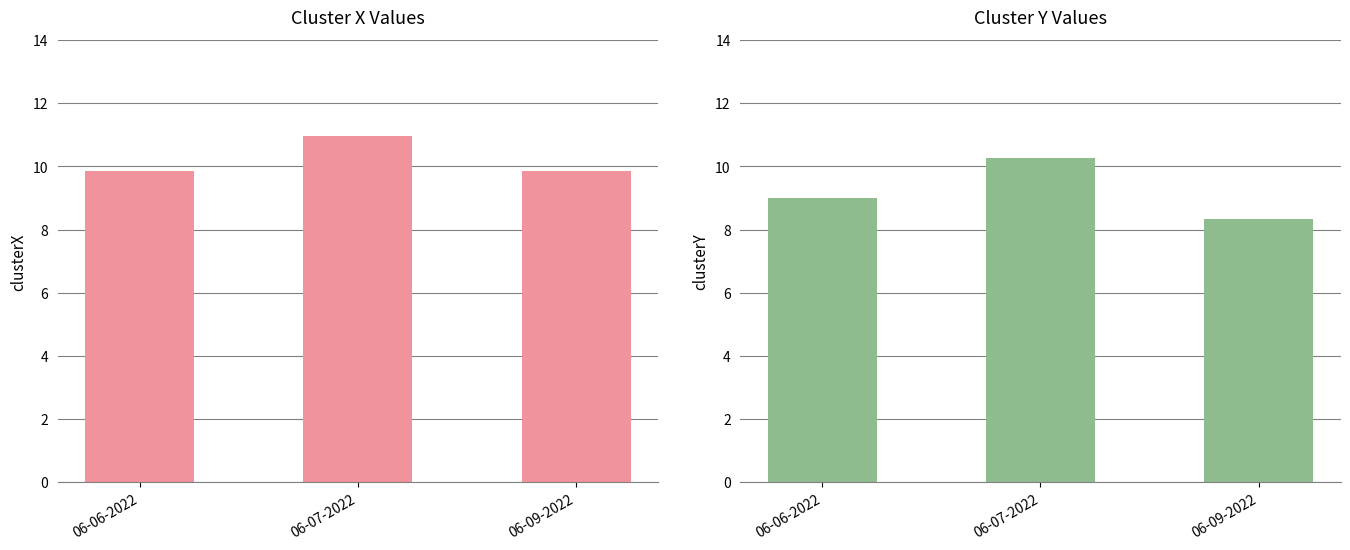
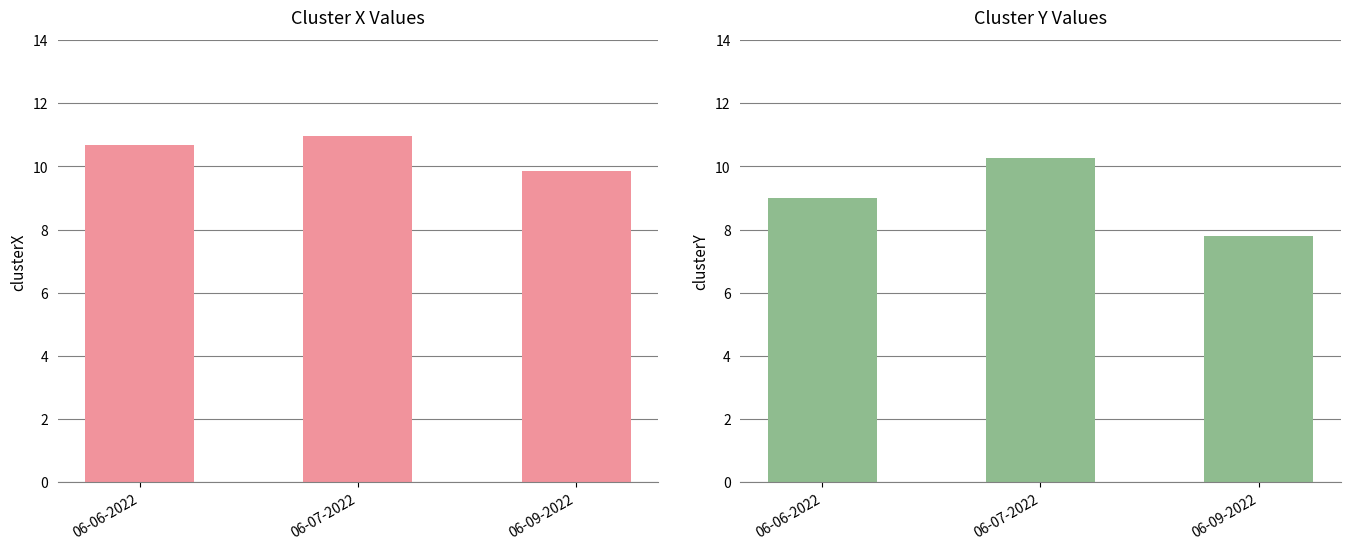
Cluster X Values, 06-06-2022: 9.8 -> 10.7
Cluster Y Values, 06-09-2022: 8.3 -> 7.8
